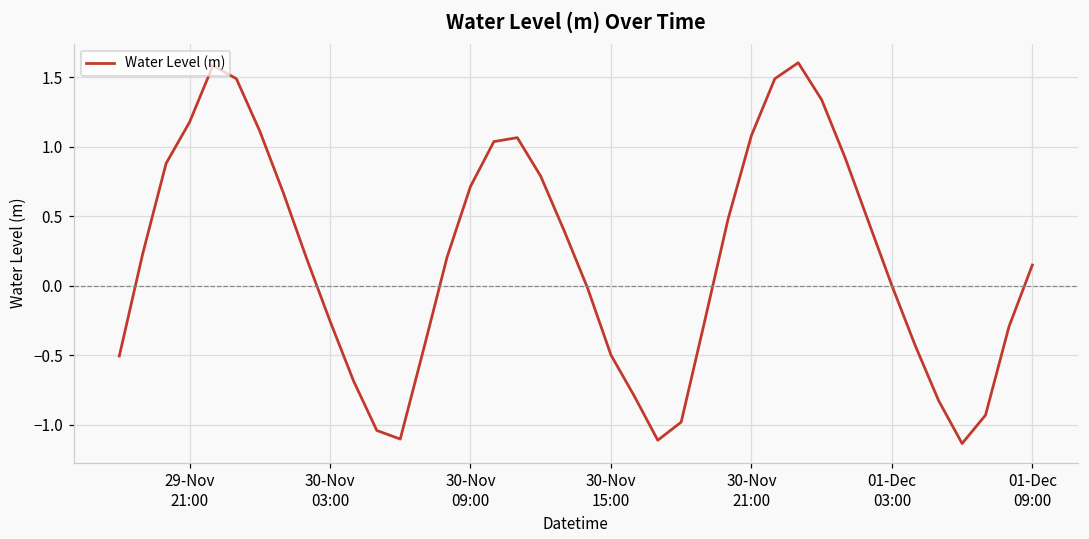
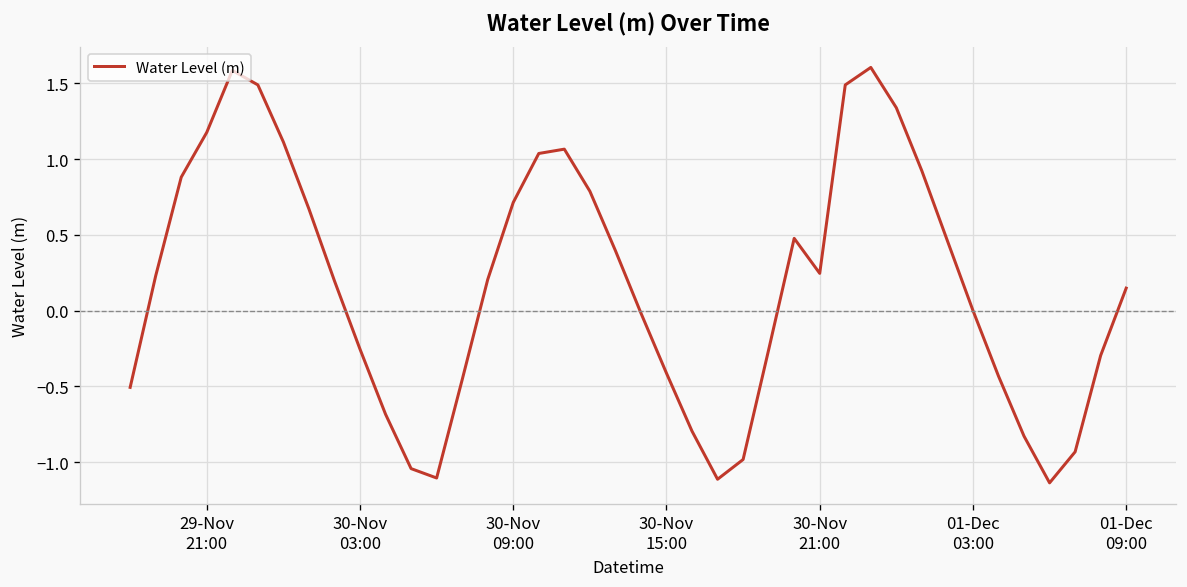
30-Nov 15:00: -0.50 -> -0.41
30-Nov 21:00: 1.08 -> 0.25
